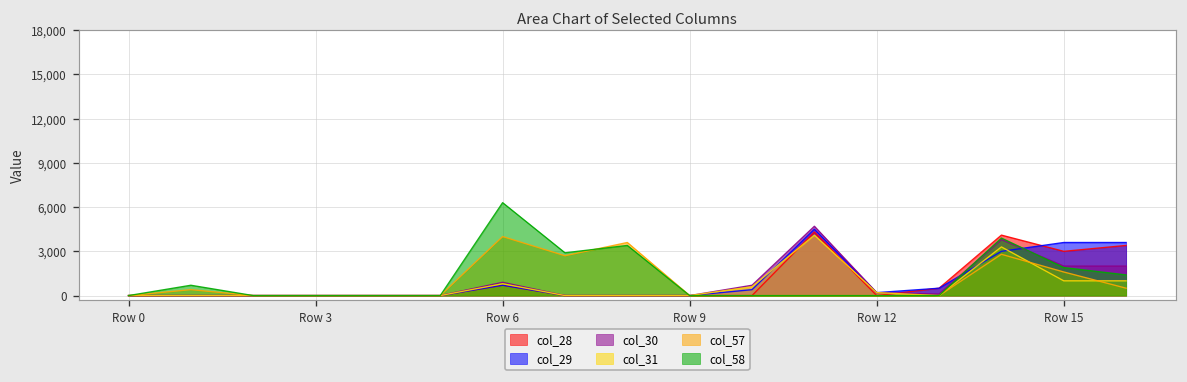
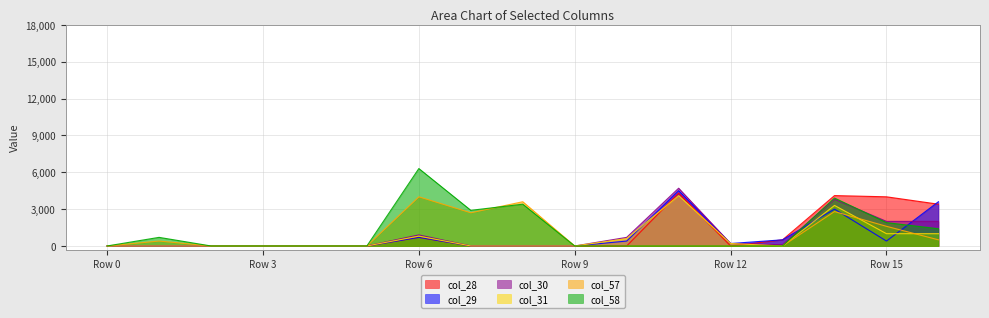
col_28, Row 15: 3,000 -> 4,000
col_29, Row 15: 3,600 -> 400
